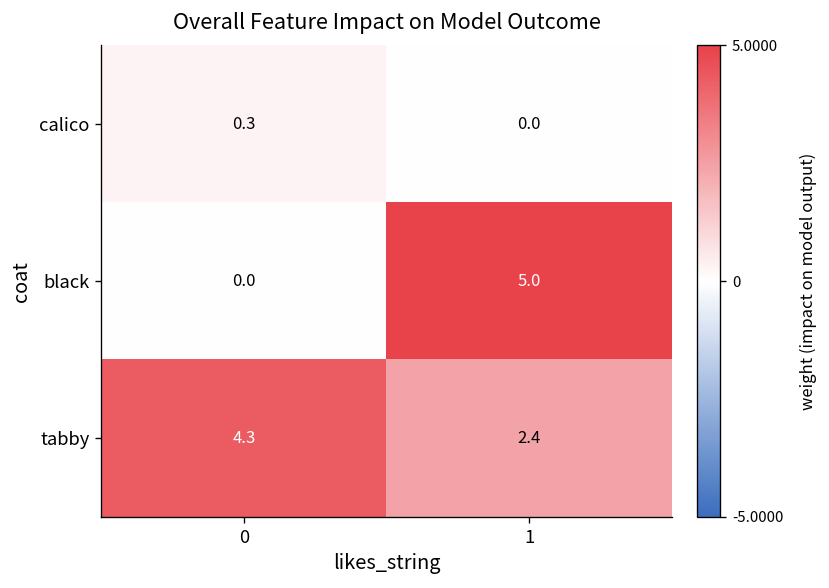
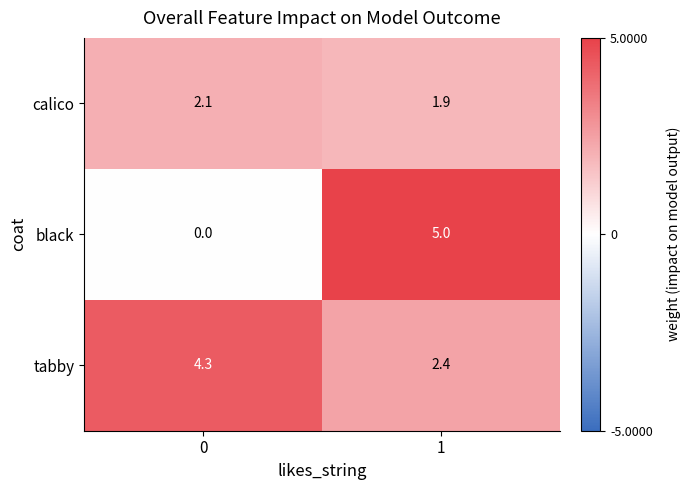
calico, 0: 0.3 -> 2.1
calico, 1: 0.0 -> 1.9
